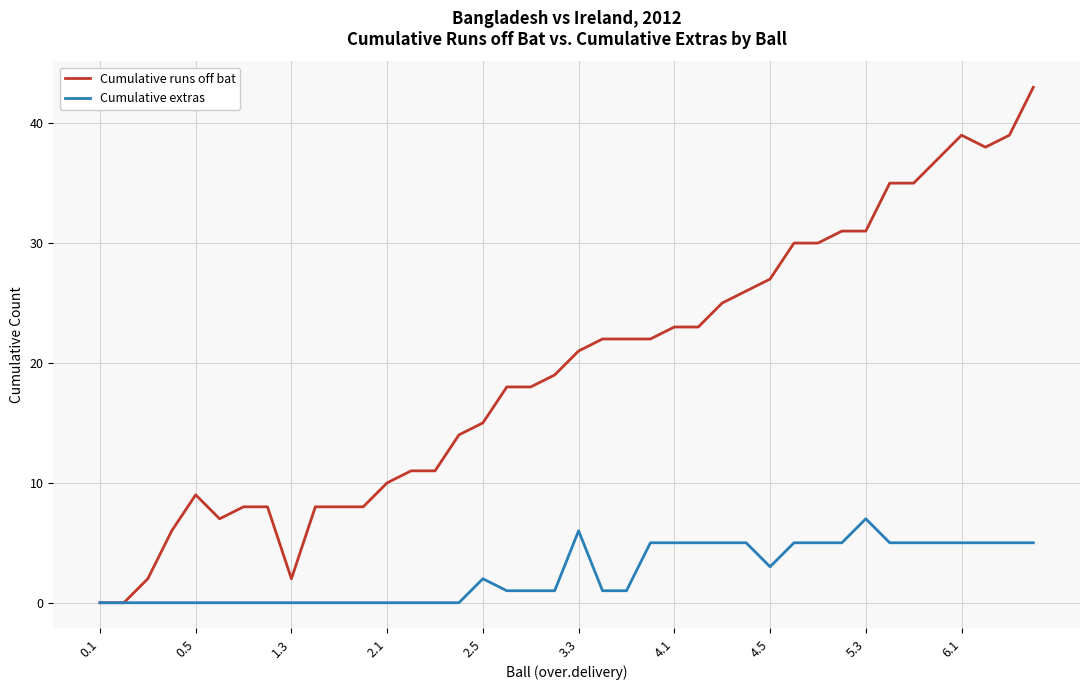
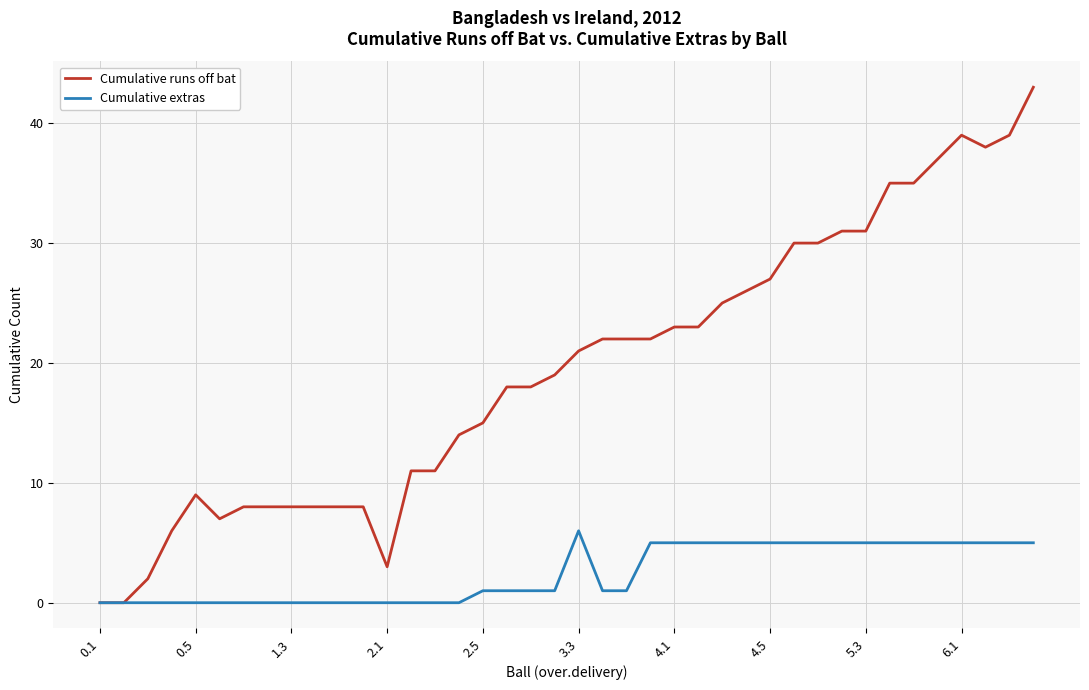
Cumulative runs off bat, 1.3: 2 -> 8
Cumulative runs off bat, 2.1: 10 -> 3
Cumulative extras, 2.5: 2 -> 1
Cumulative extras, 4.5: 3 -> 5
Cumulative extras, 5.3: 7 -> 5
